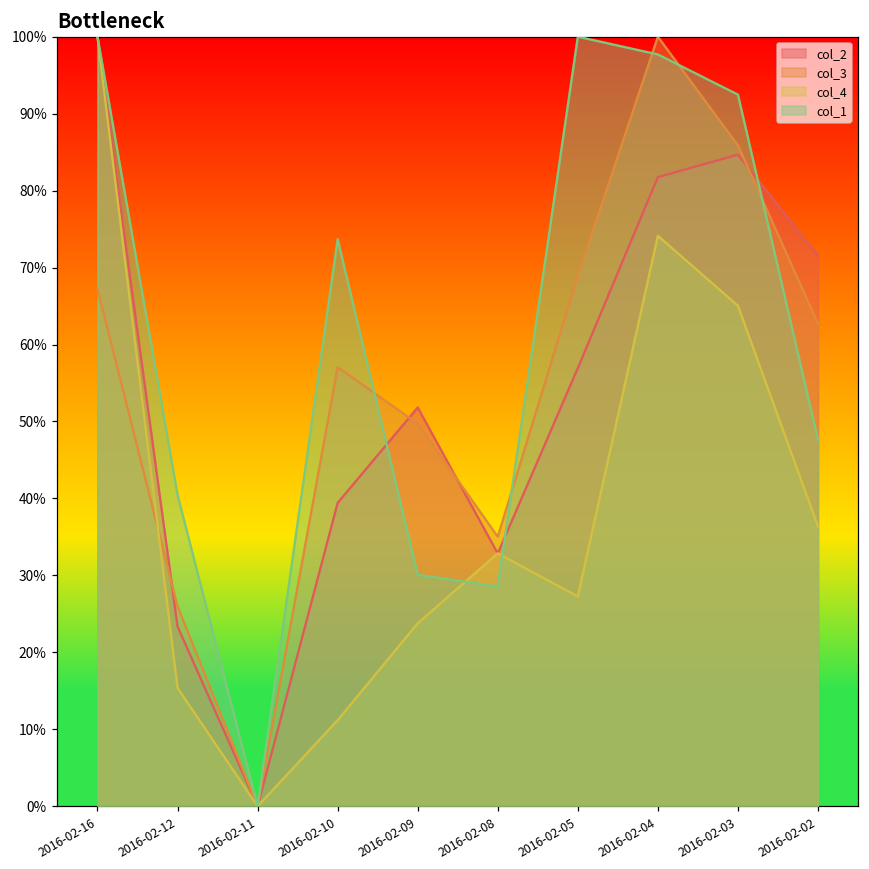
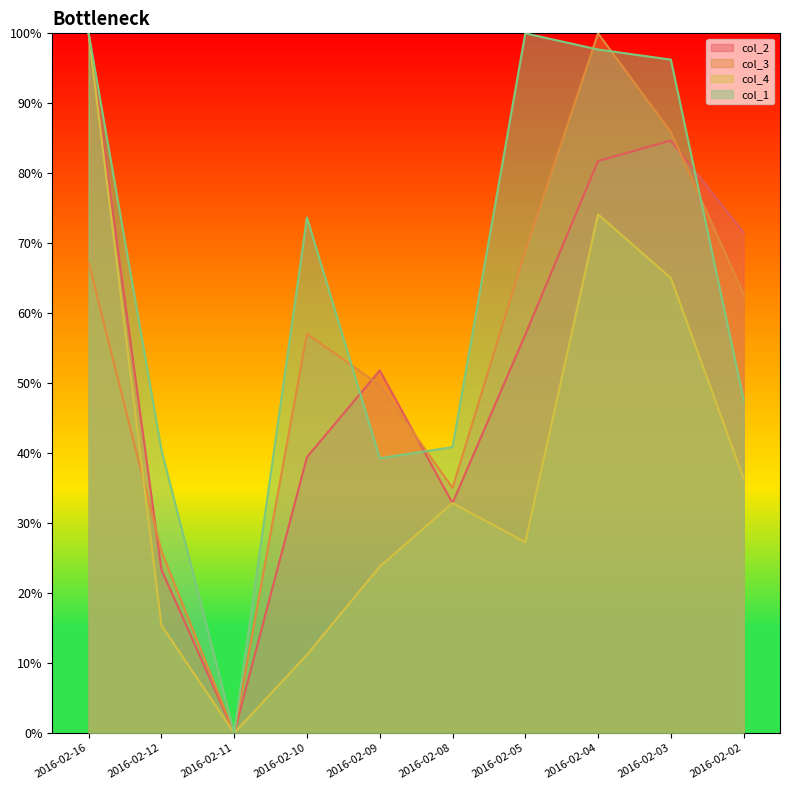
col_1, 2016-02-09: 30% -> 39%
col_1, 2016-02-08: 29% -> 41%
col_1, 2016-02-03: 92% -> 96%
